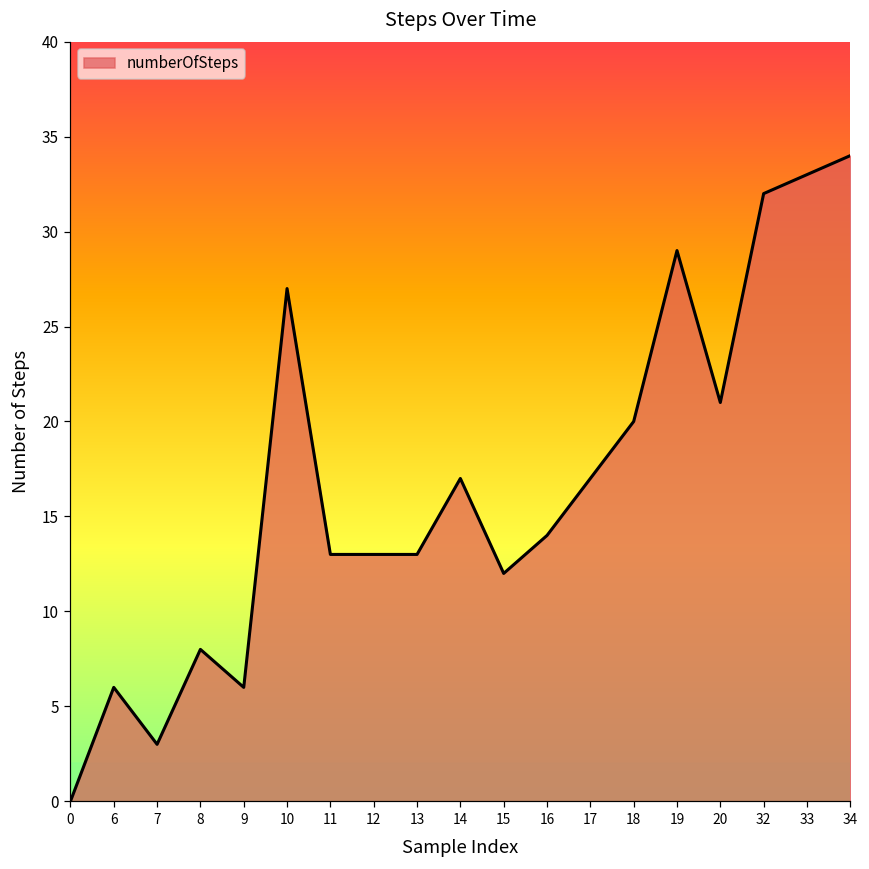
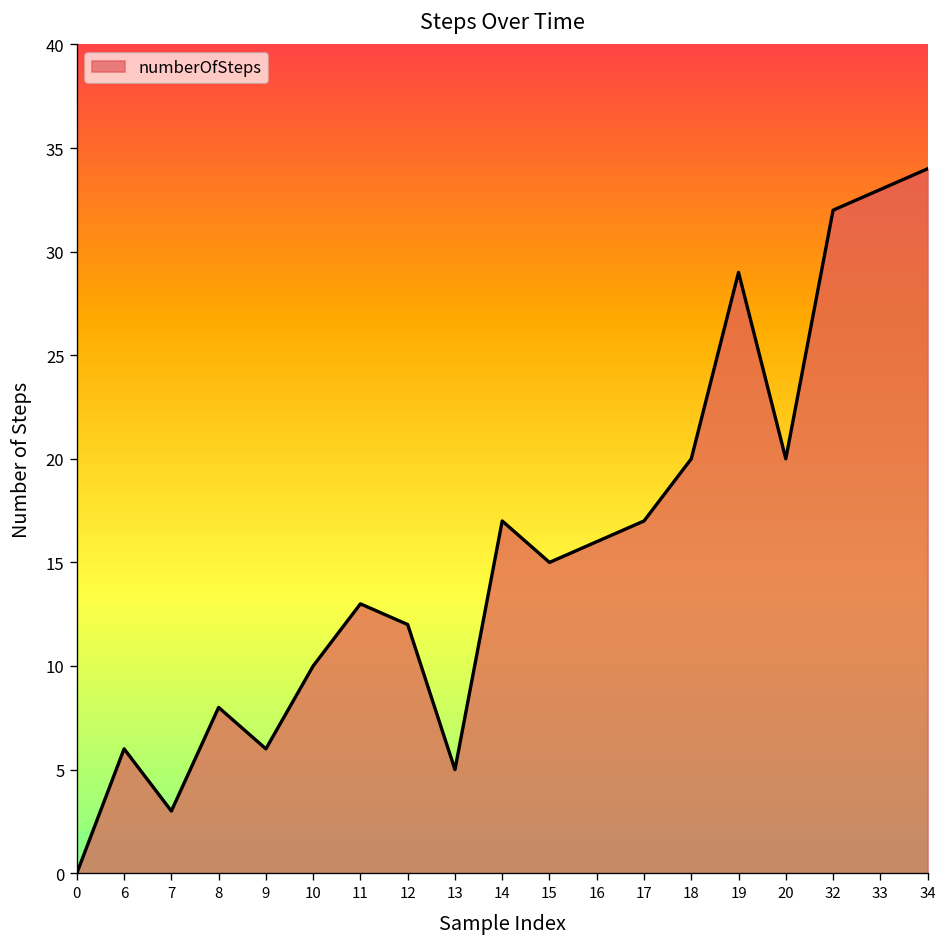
10: 27 -> 10
12: 13 -> 12
13: 13 -> 5
15: 12 -> 15
16: 14 -> 16
20: 21 -> 20
